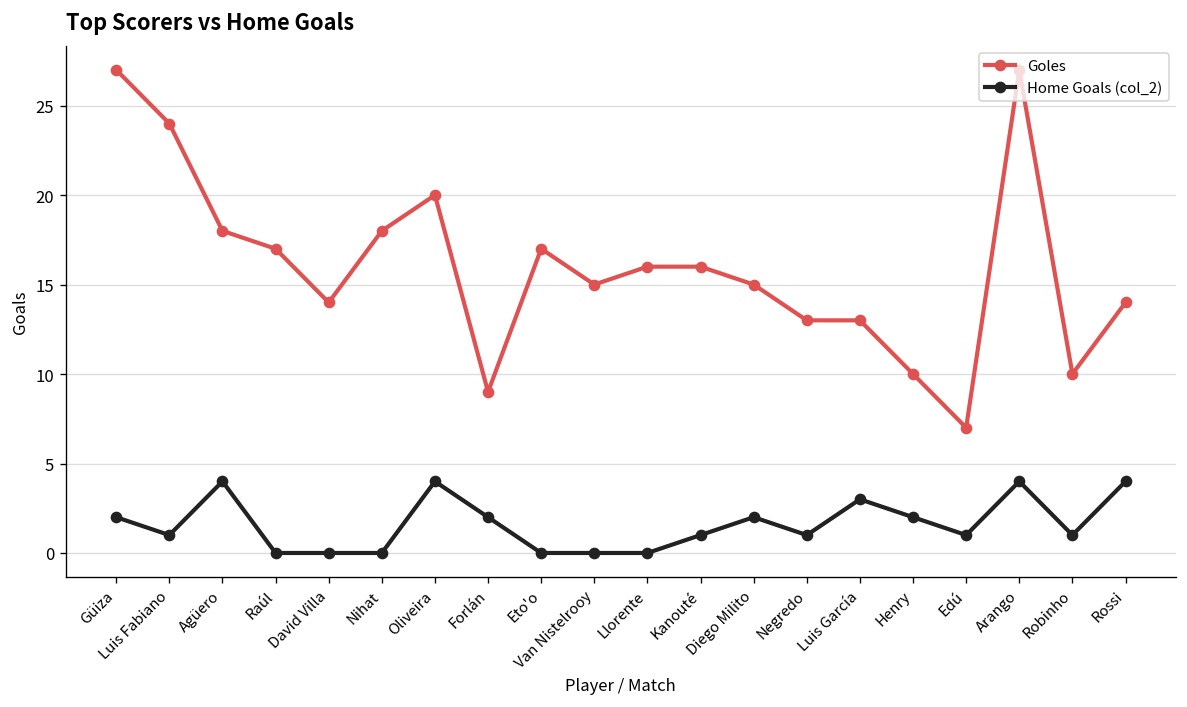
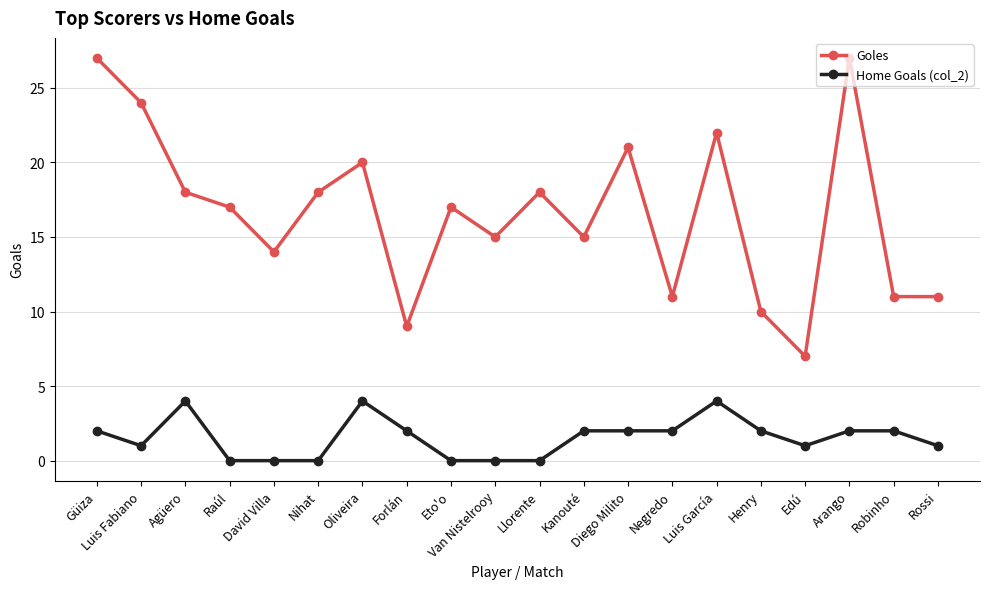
Goles, Llorente: 16 -> 18
Goles, Kanouté: 16 -> 15
Home Goals (col_2), Kanouté: 1 -> 2
Goles, Diego Milito: 15 -> 21
Goles, Negredo: 13 -> 11
Home Goals (col_2), Negredo: 1 -> 2
Goles, Luis García: 13 -> 22
Home Goals (col_2), Luis García: 3 -> 4
Home Goals (col_2), Arango: 4 -> 2
Goles, Robinho: 10 -> 11
Home Goals (col_2), Robinho: 1 -> 2
Goles, Rossi: 14 -> 11
Home Goals (col_2), Rossi: 4 -> 1
